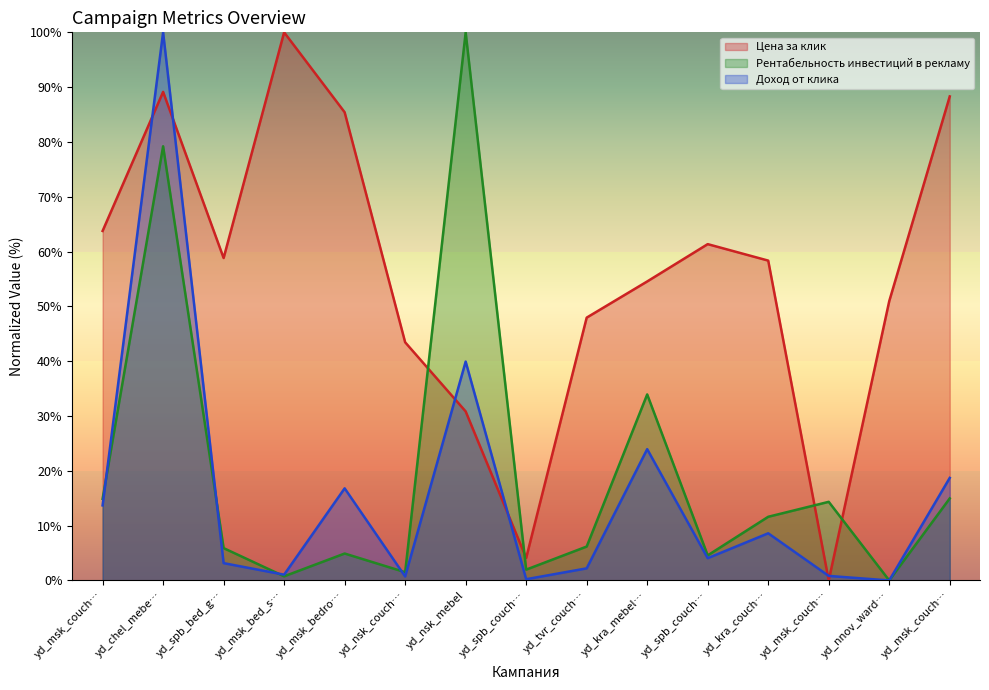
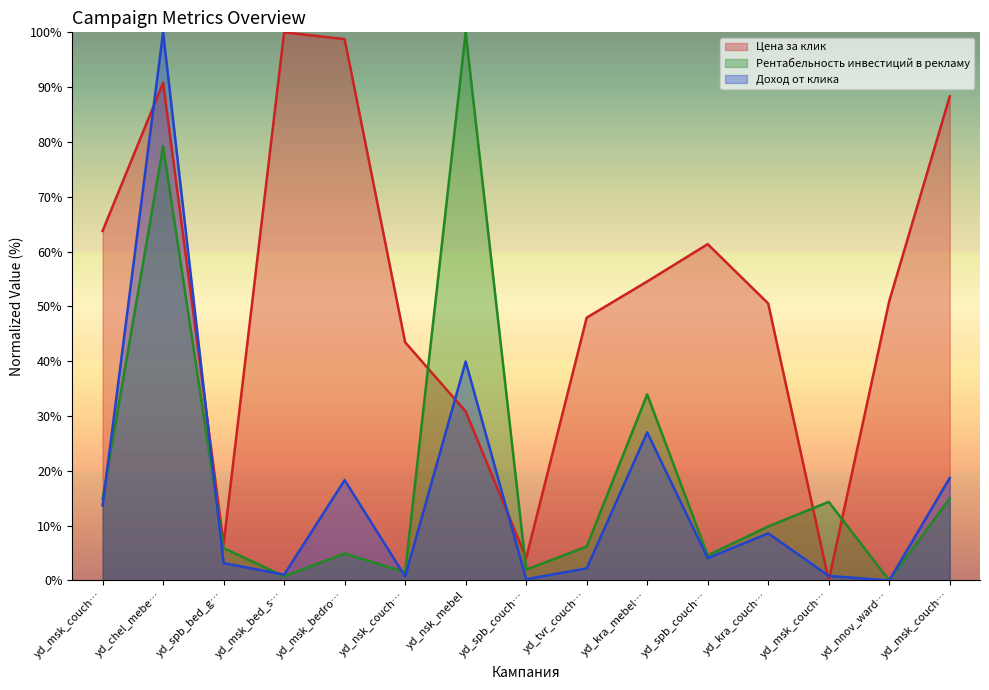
Цена за клик, yd_chel_mebe…: 89% -> 91%
Цена за клик, yd_spb_bed_g…: 59% -> 7%
Цена за клик, yd_msk_bedro…: 85% -> 99%
Доход от клика, yd_msk_bedro…: 17% -> 18%
Доход от клика, yd_kra_mebel…: 24% -> 27%
Цена за клик, yd_kra_couch…: 58% -> 51%
Рентабельность инвестиций в рекламу, yd_kra_couch…: 12% -> 10%
